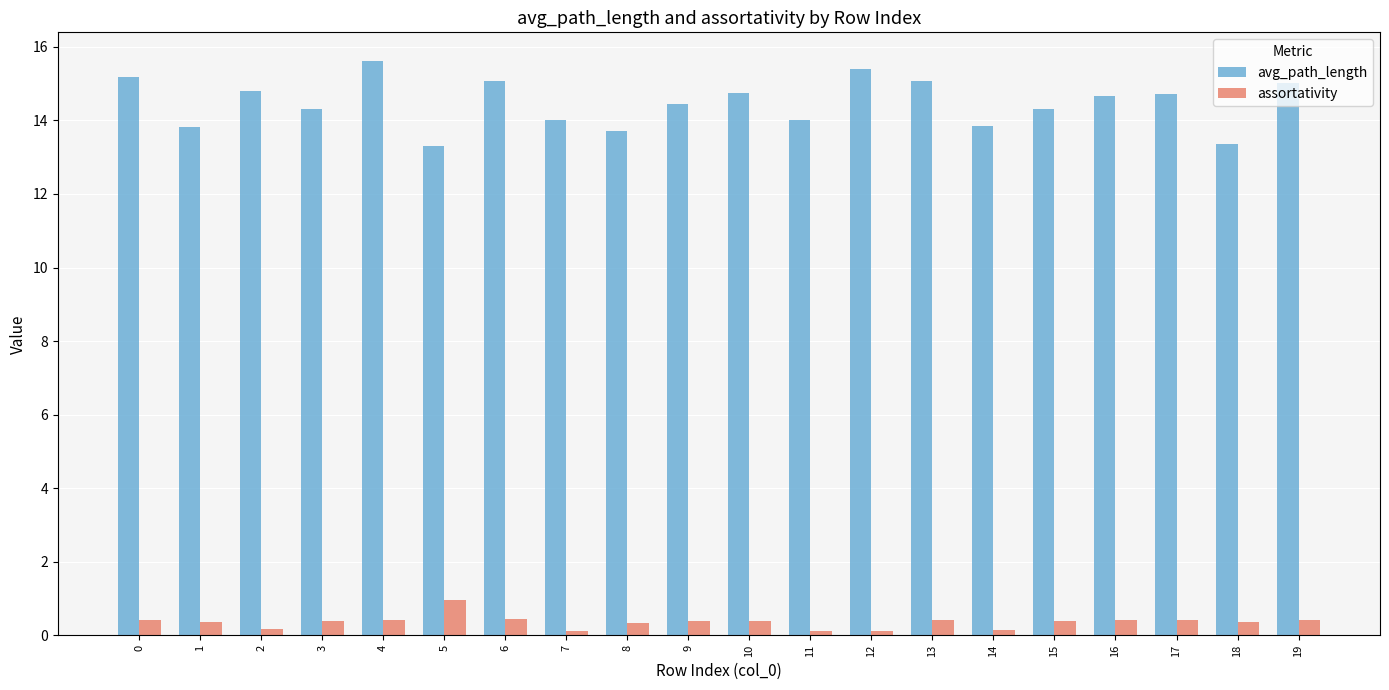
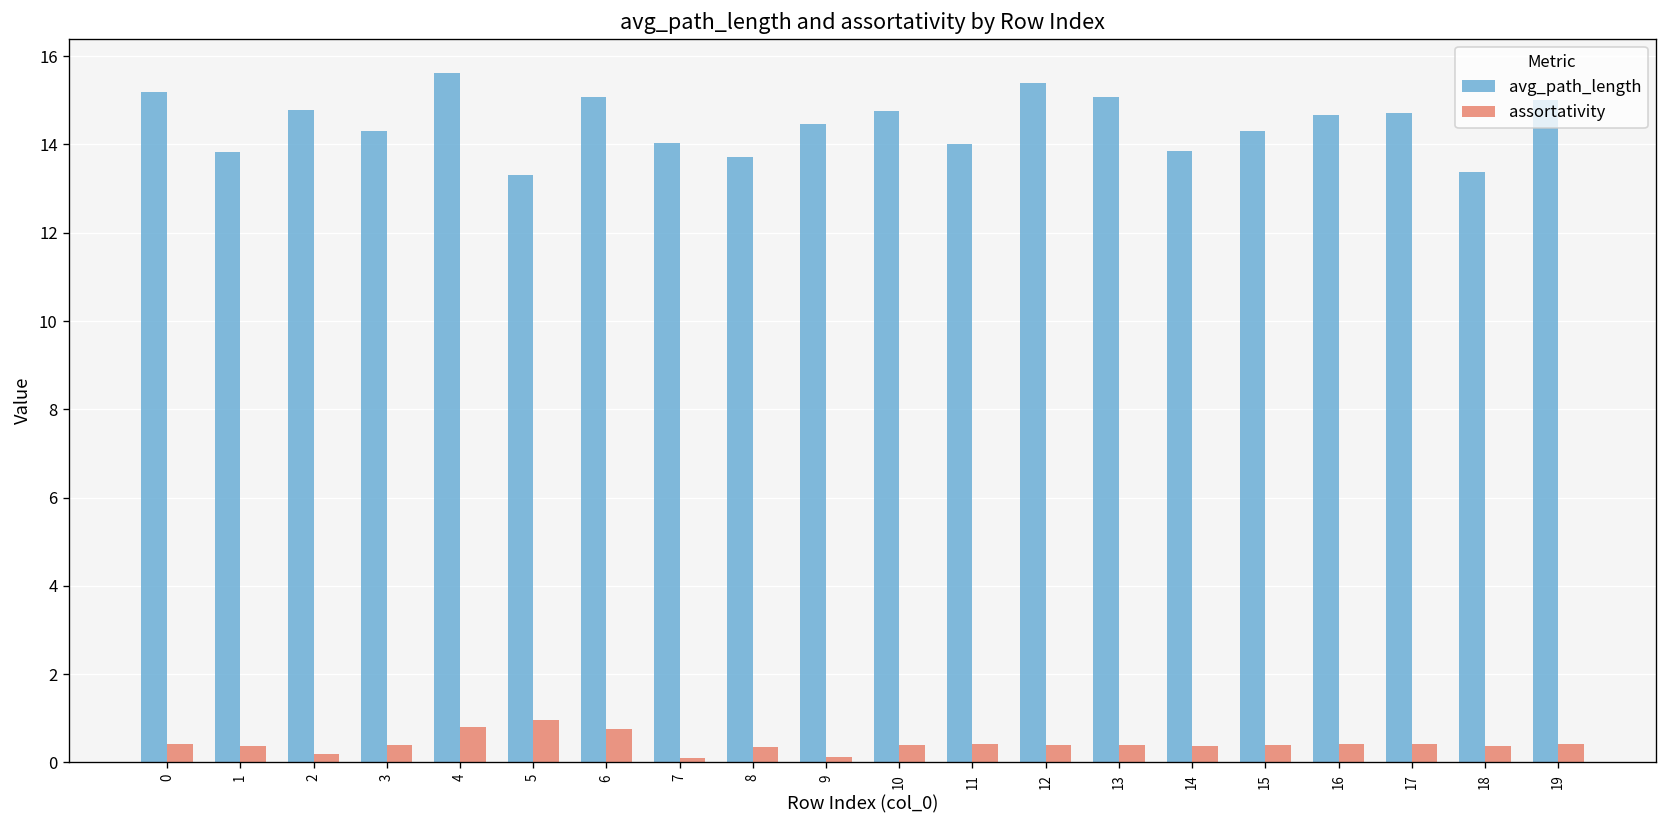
assortativity, 4: 0.4 -> 0.8
assortativity, 6: 0.4 -> 0.8
assortativity, 9: 0.4 -> 0.1
assortativity, 11: 0.1 -> 0.4
assortativity, 12: 0.1 -> 0.4
assortativity, 14: 0.1 -> 0.4
